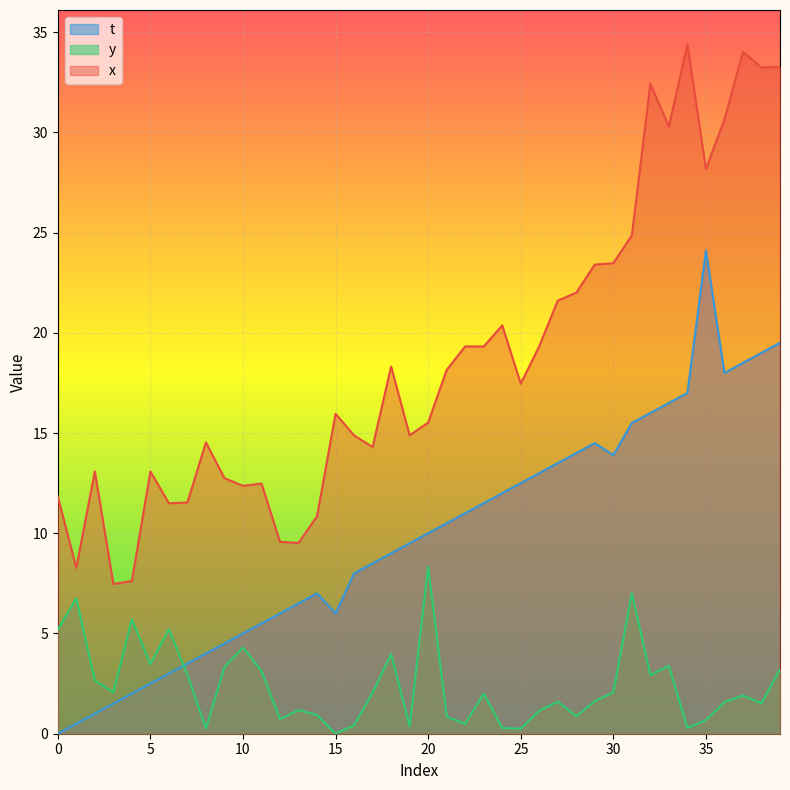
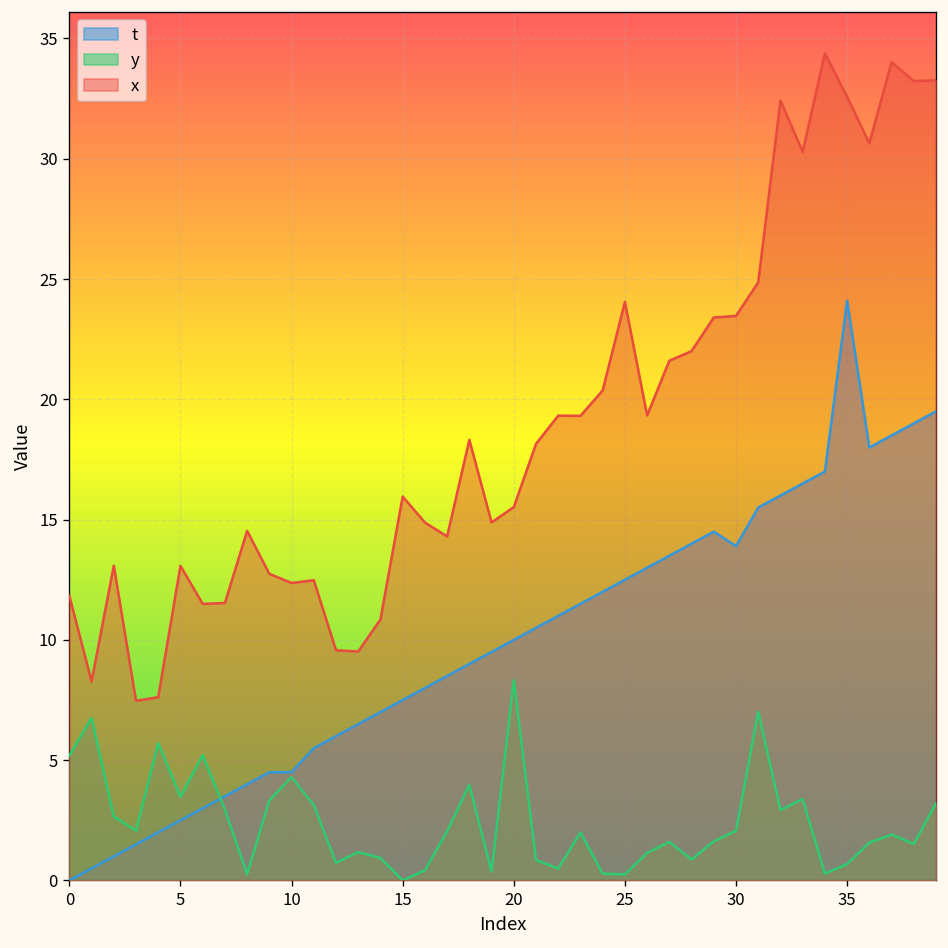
t, 10: 5.0 -> 4.5
t, 15: 6.0 -> 7.5
x, 25: 17.5 -> 24.1
x, 35: 28.2 -> 32.6
